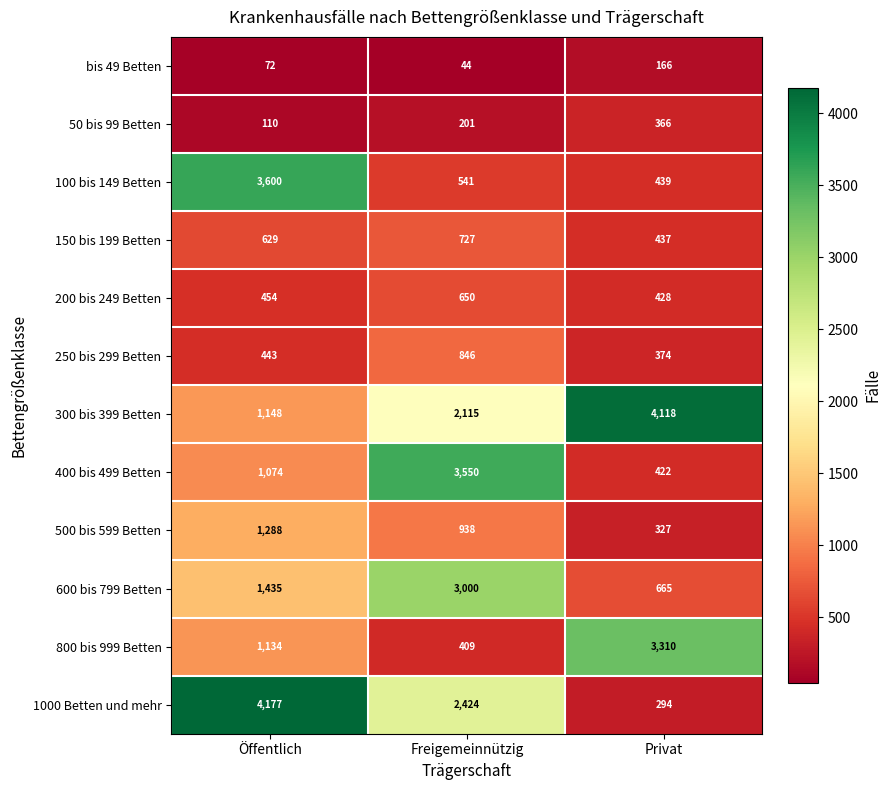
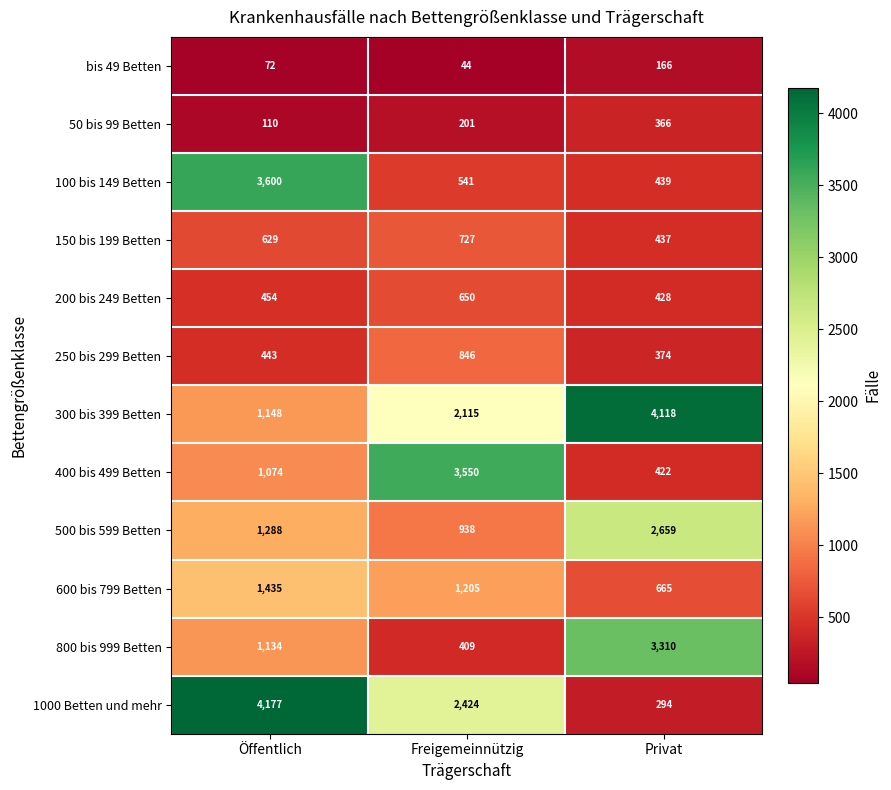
500 bis 599 Betten, Privat: 327 -> 2,659
600 bis 799 Betten, Freigemeinnützig: 3,000 -> 1,205
